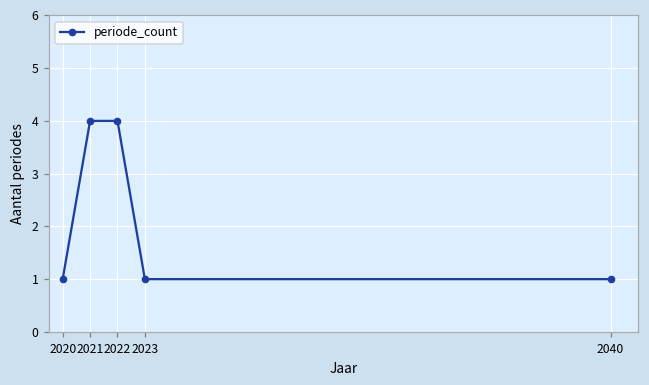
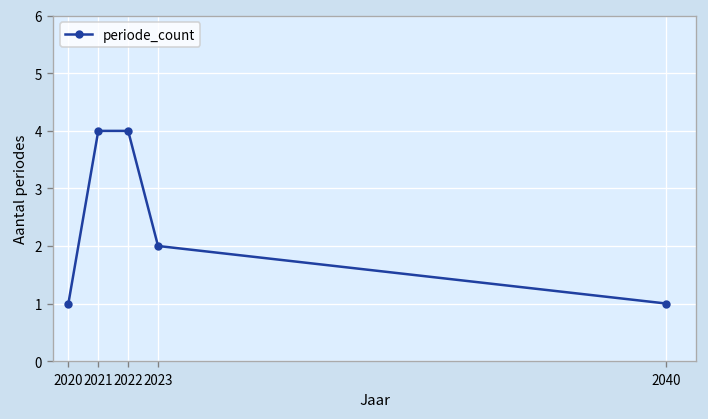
2023: 1 -> 2
